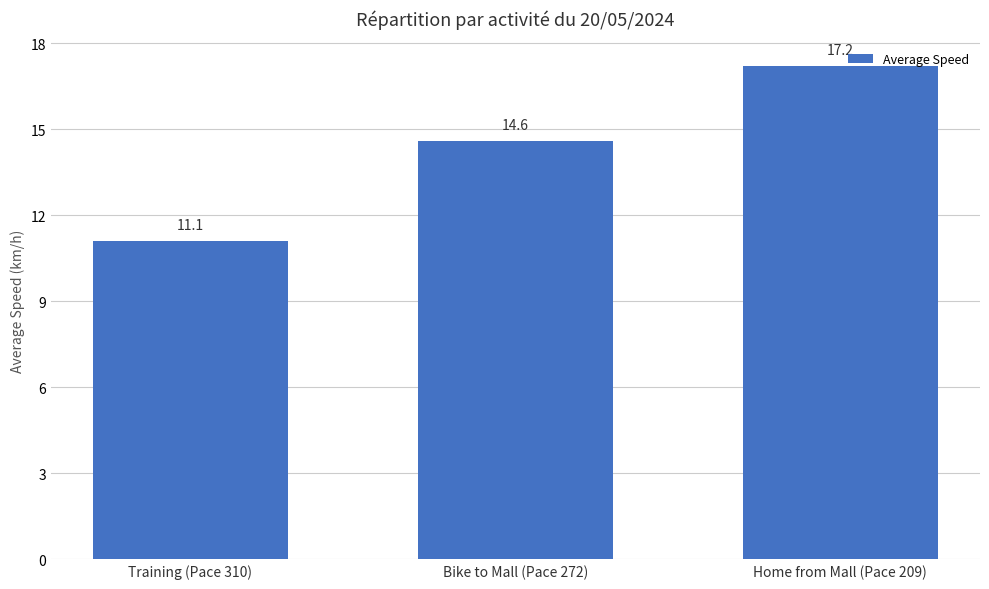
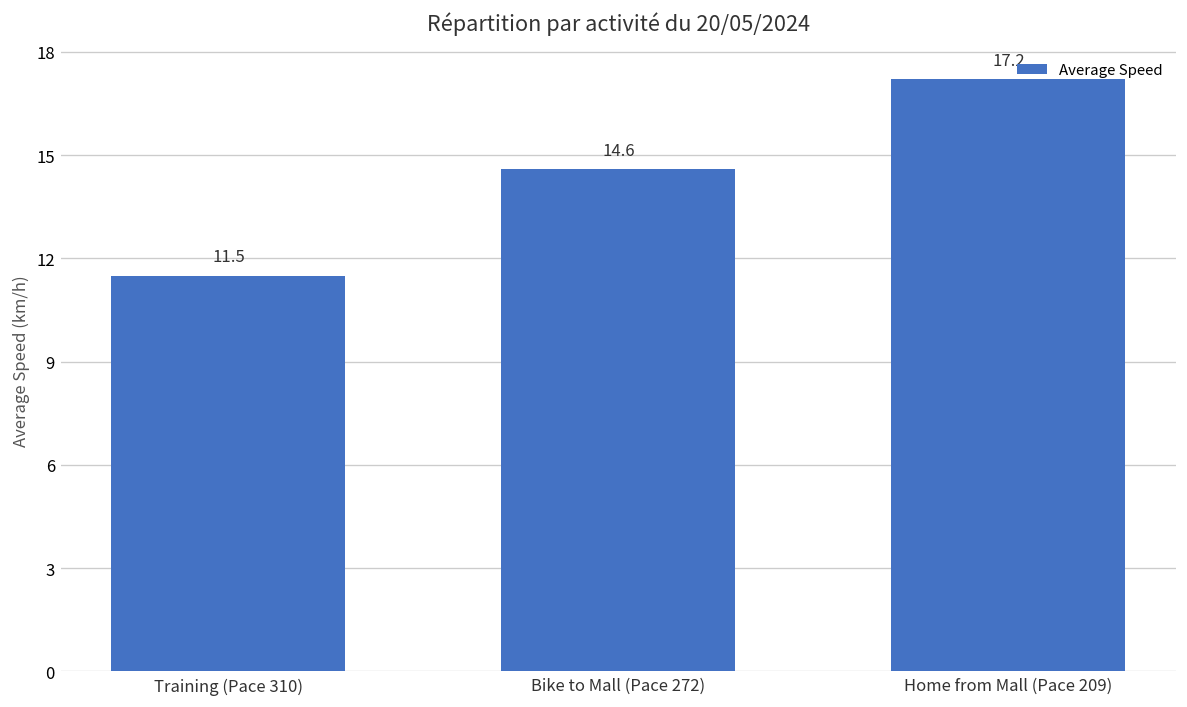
Training (Pace 310): 11.1 -> 11.5
